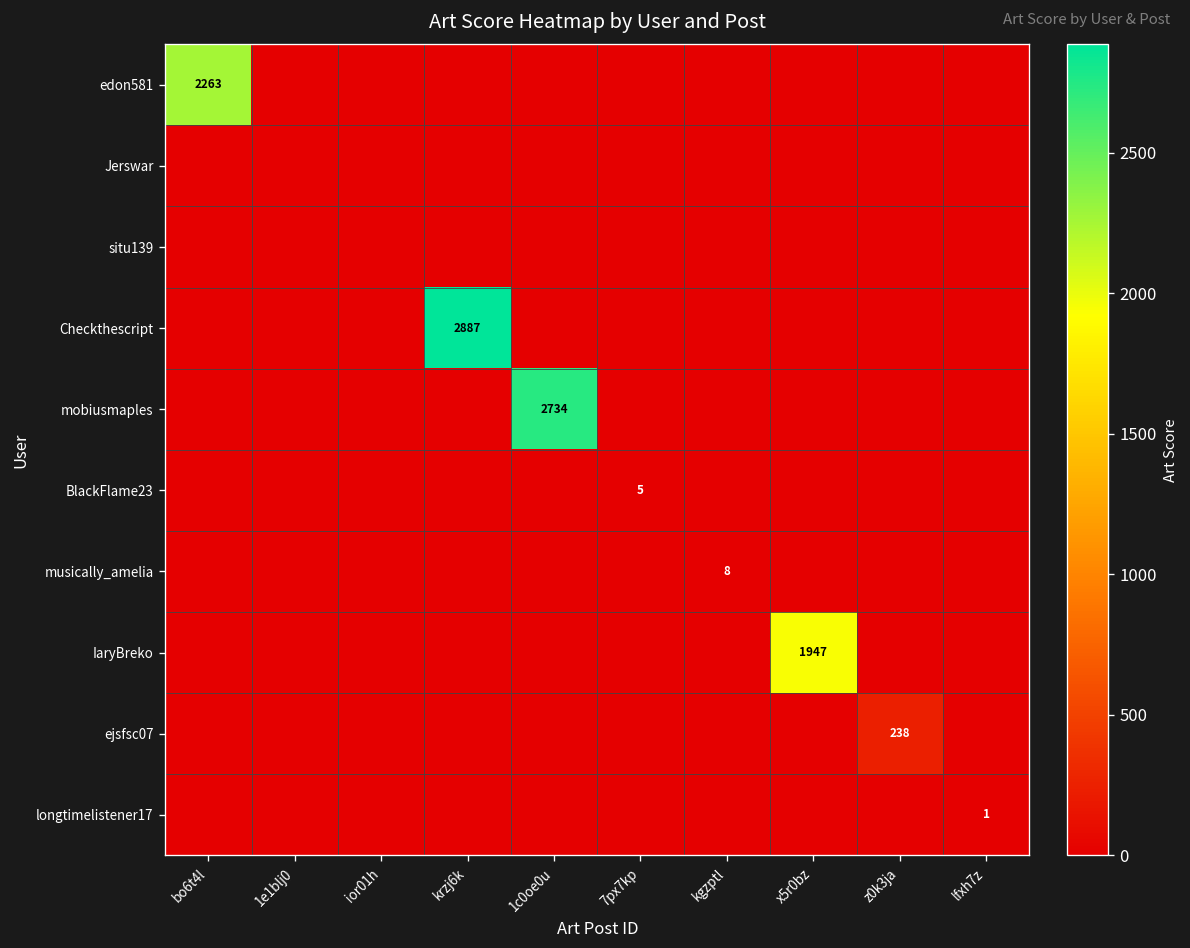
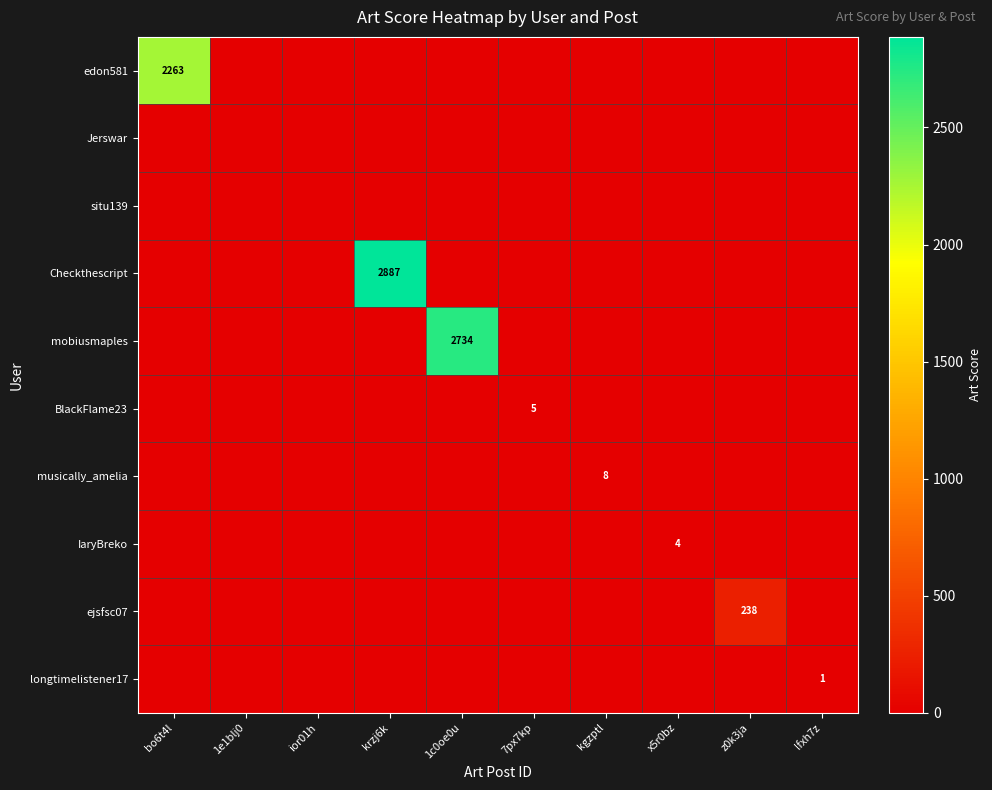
IaryBreko, x5r0bz: 1947 -> 4
